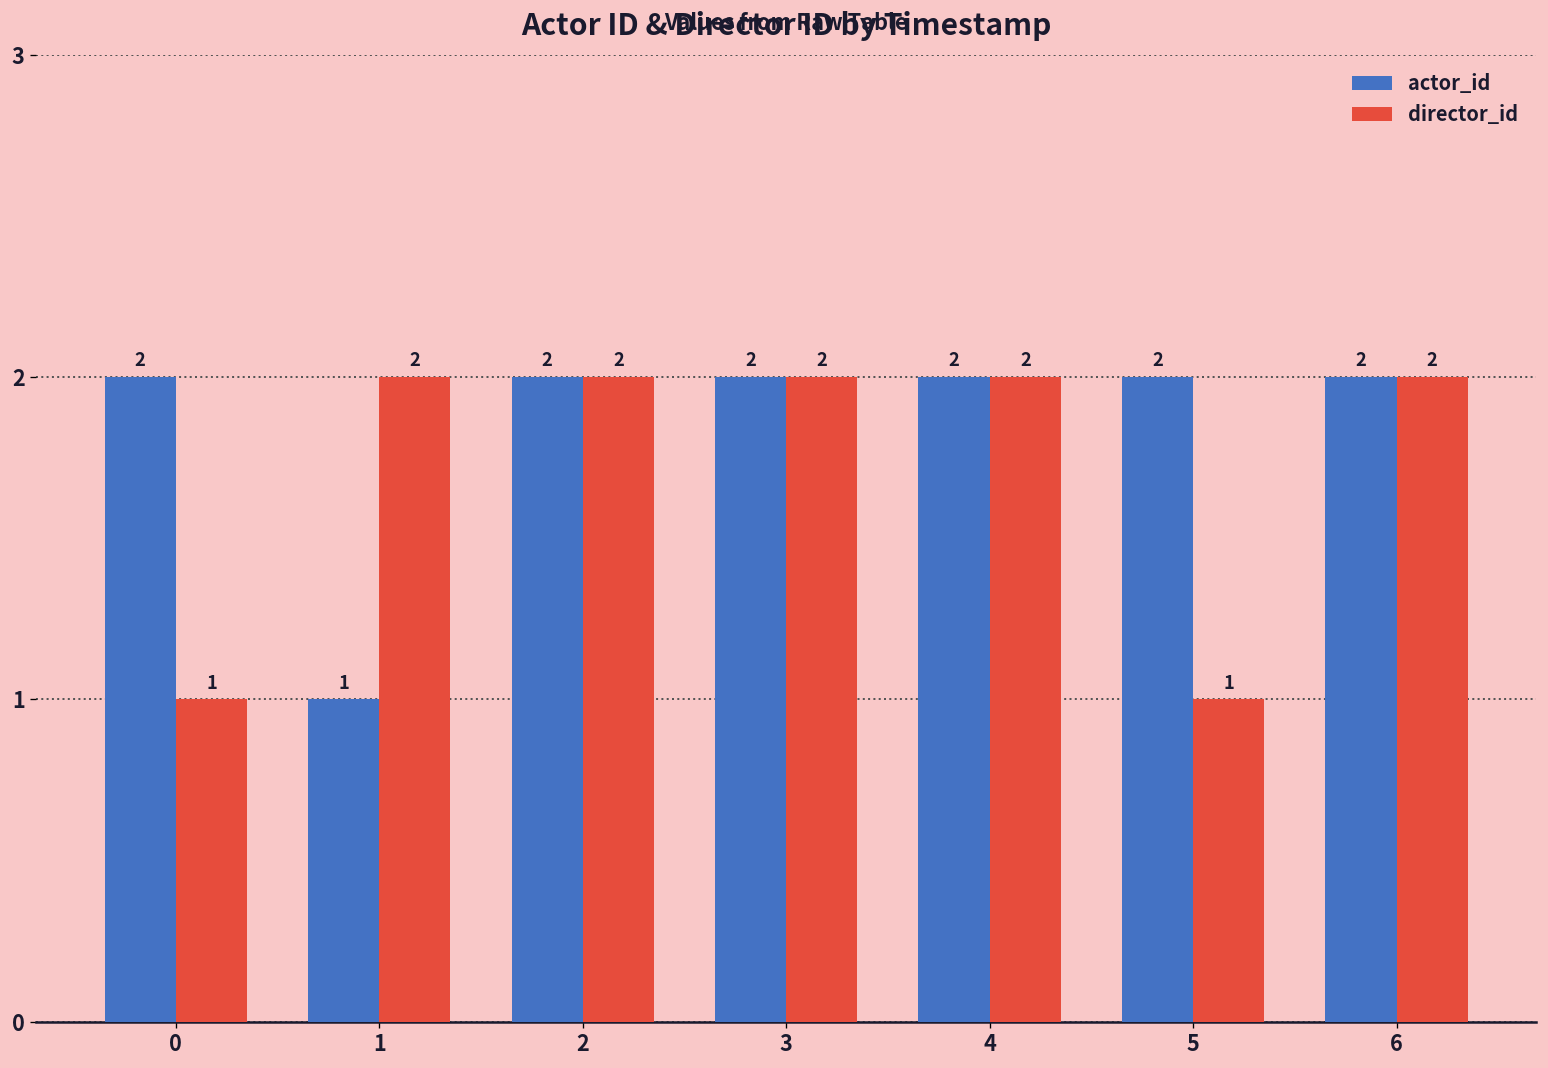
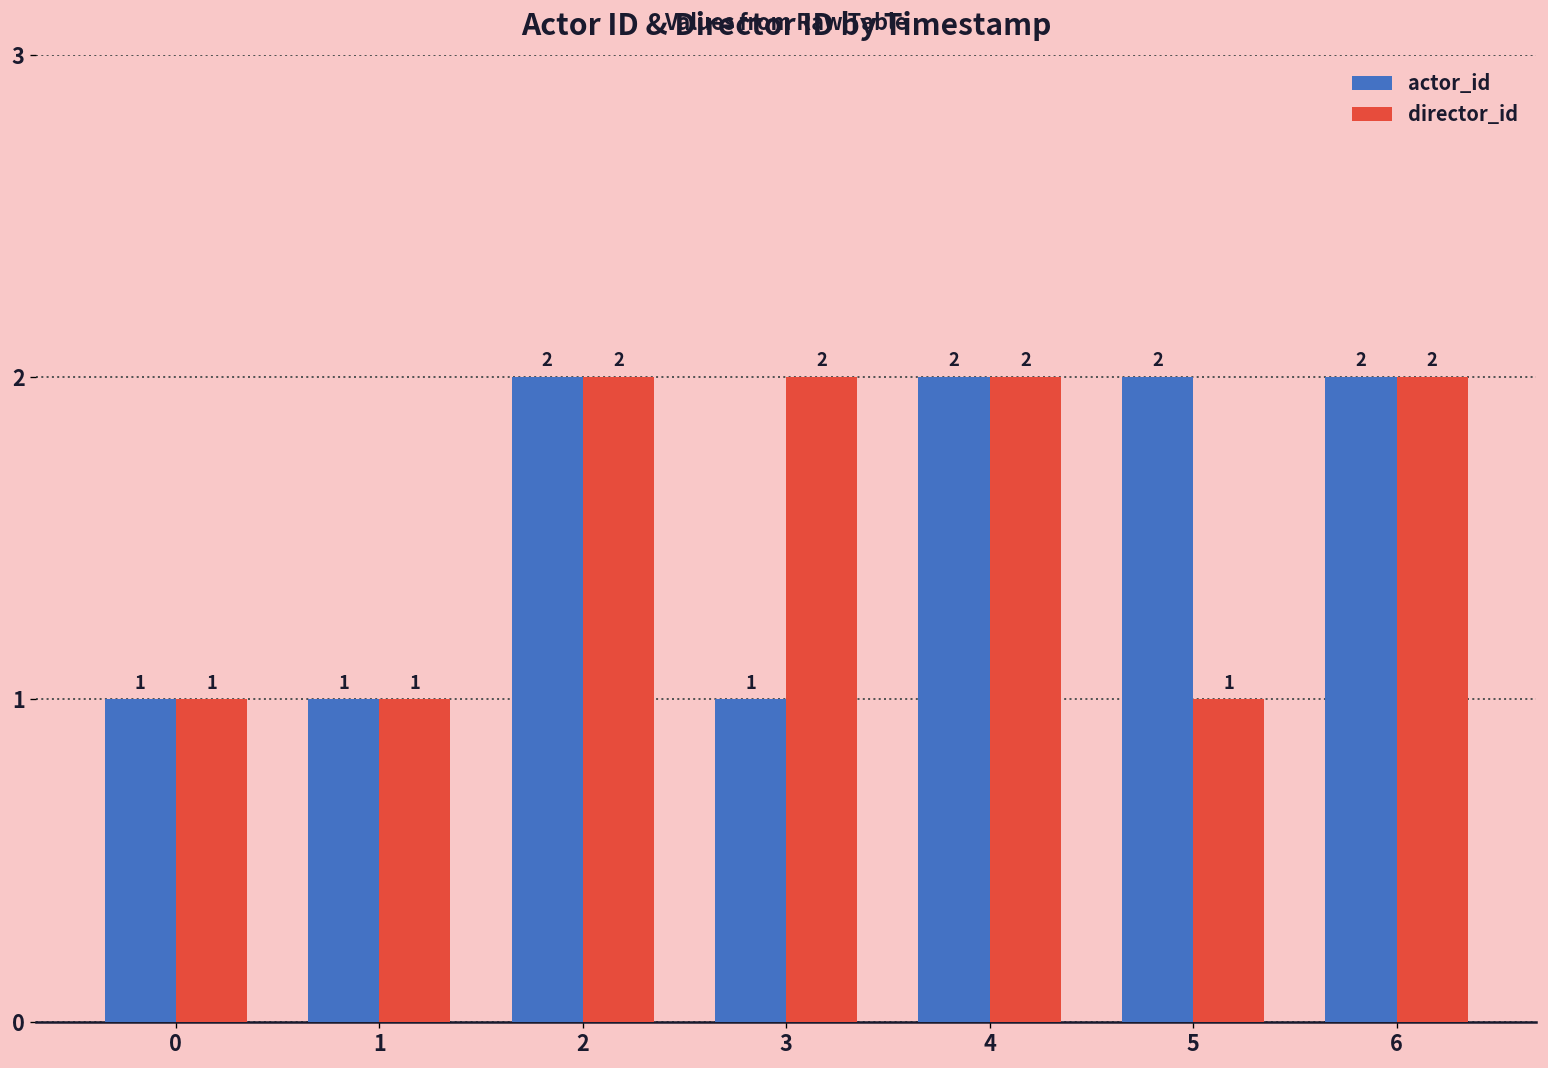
actor_id, 0: 2 -> 1
director_id, 1: 2 -> 1
actor_id, 3: 2 -> 1
